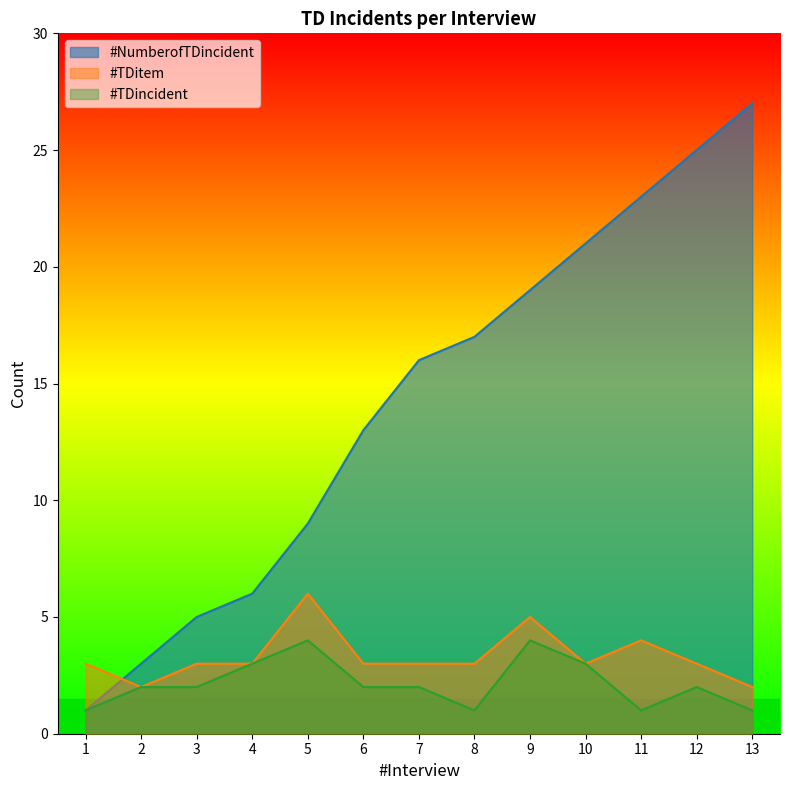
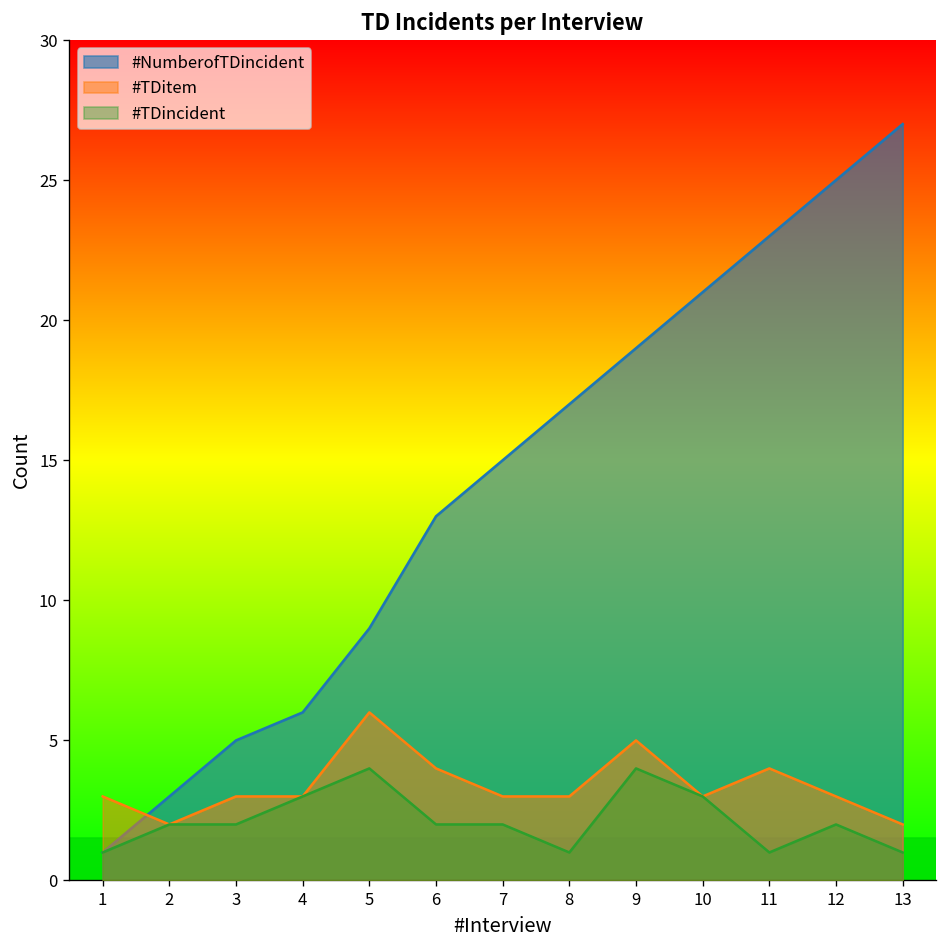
#TDitem, 6: 3 -> 4
#NumberofTDincident, 7: 16 -> 15
